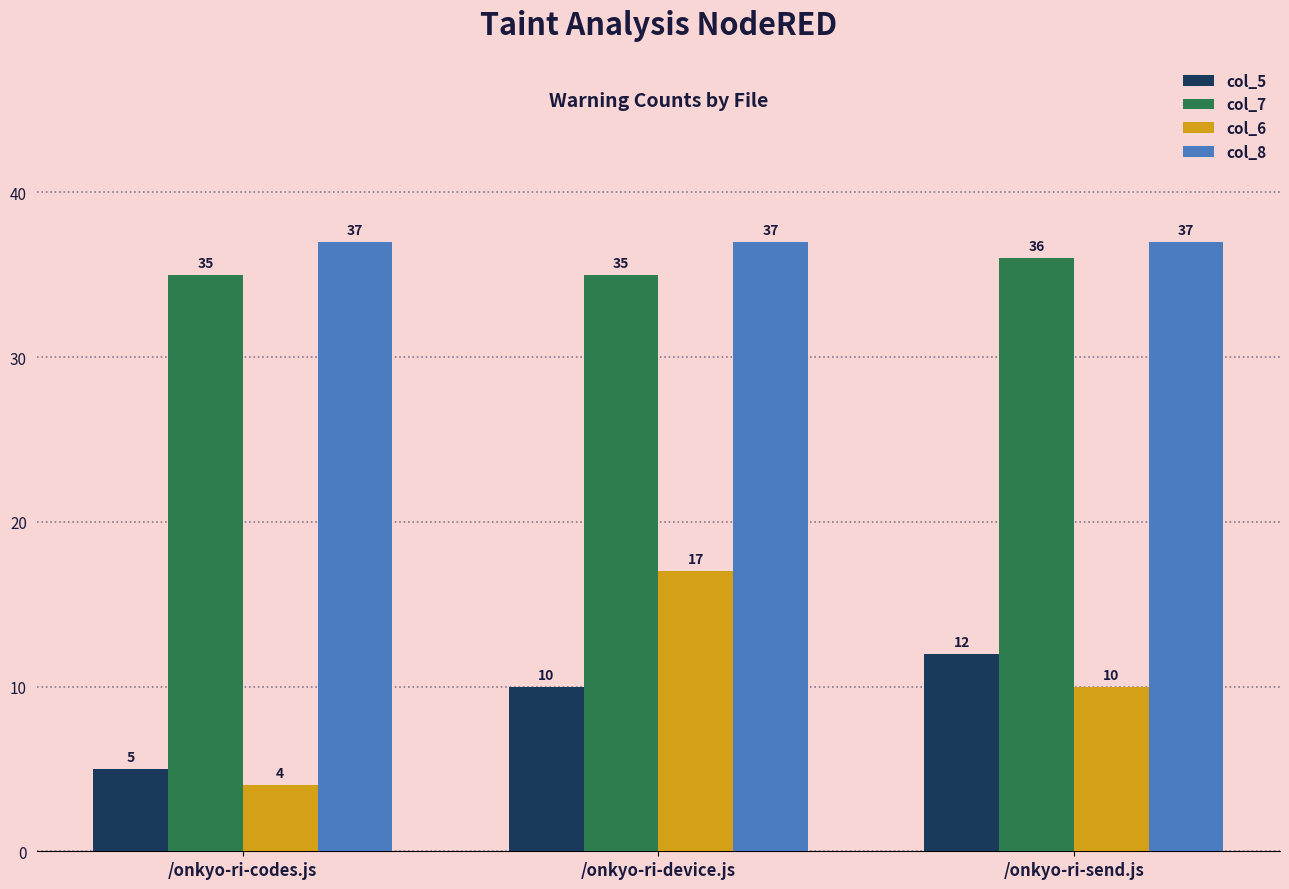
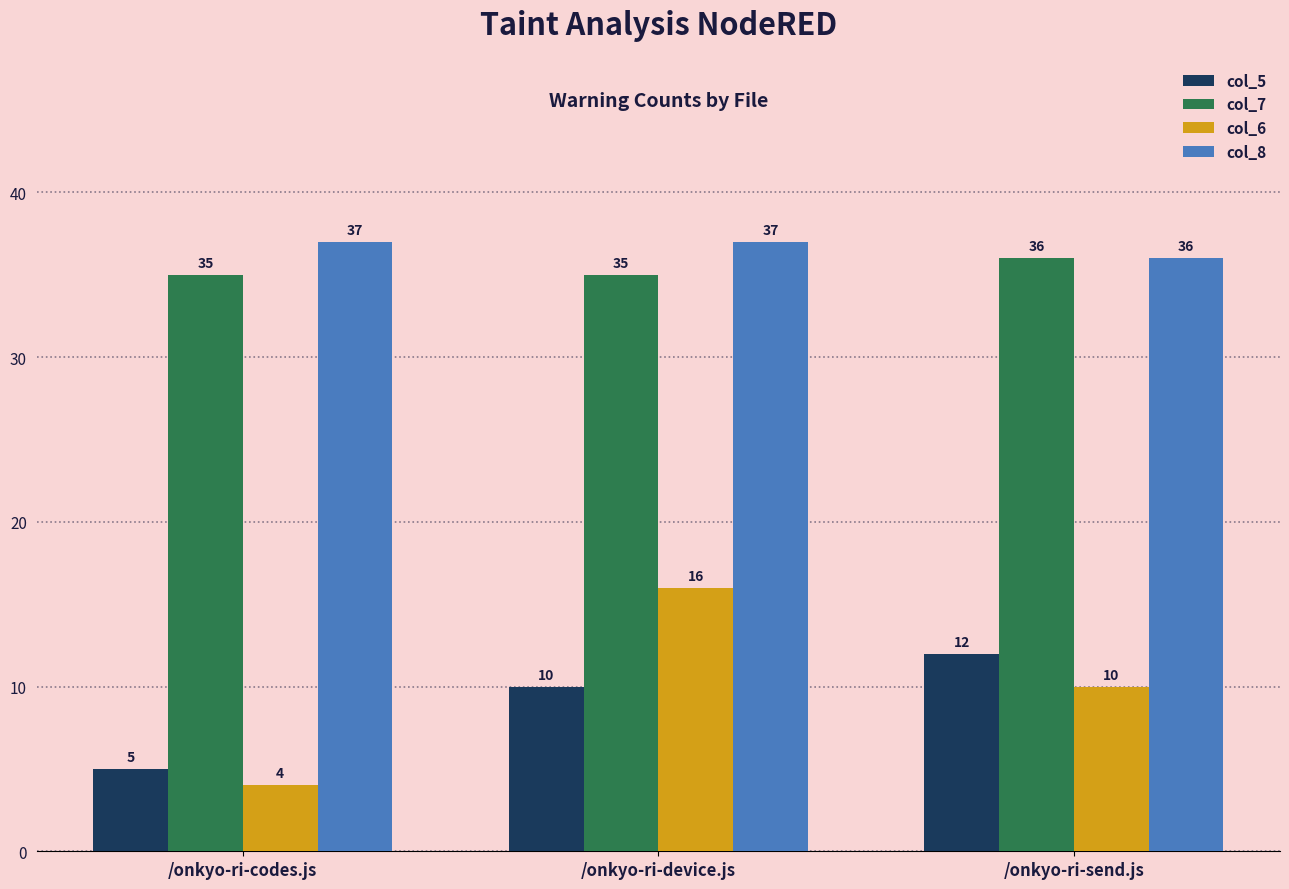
col_6, /onkyo-ri-device.js: 17 -> 16
col_8, /onkyo-ri-send.js: 37 -> 36
